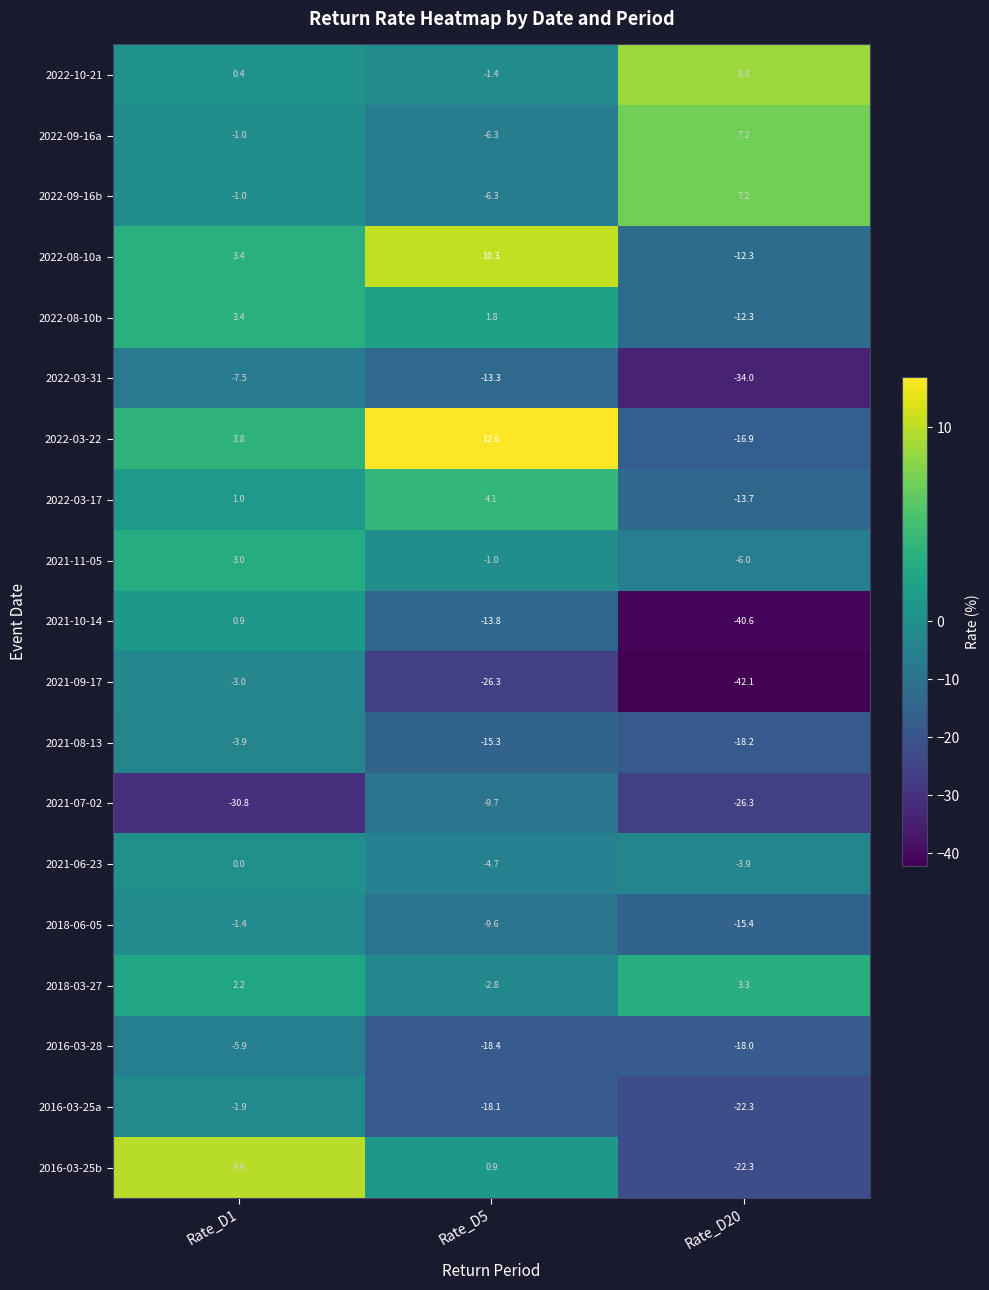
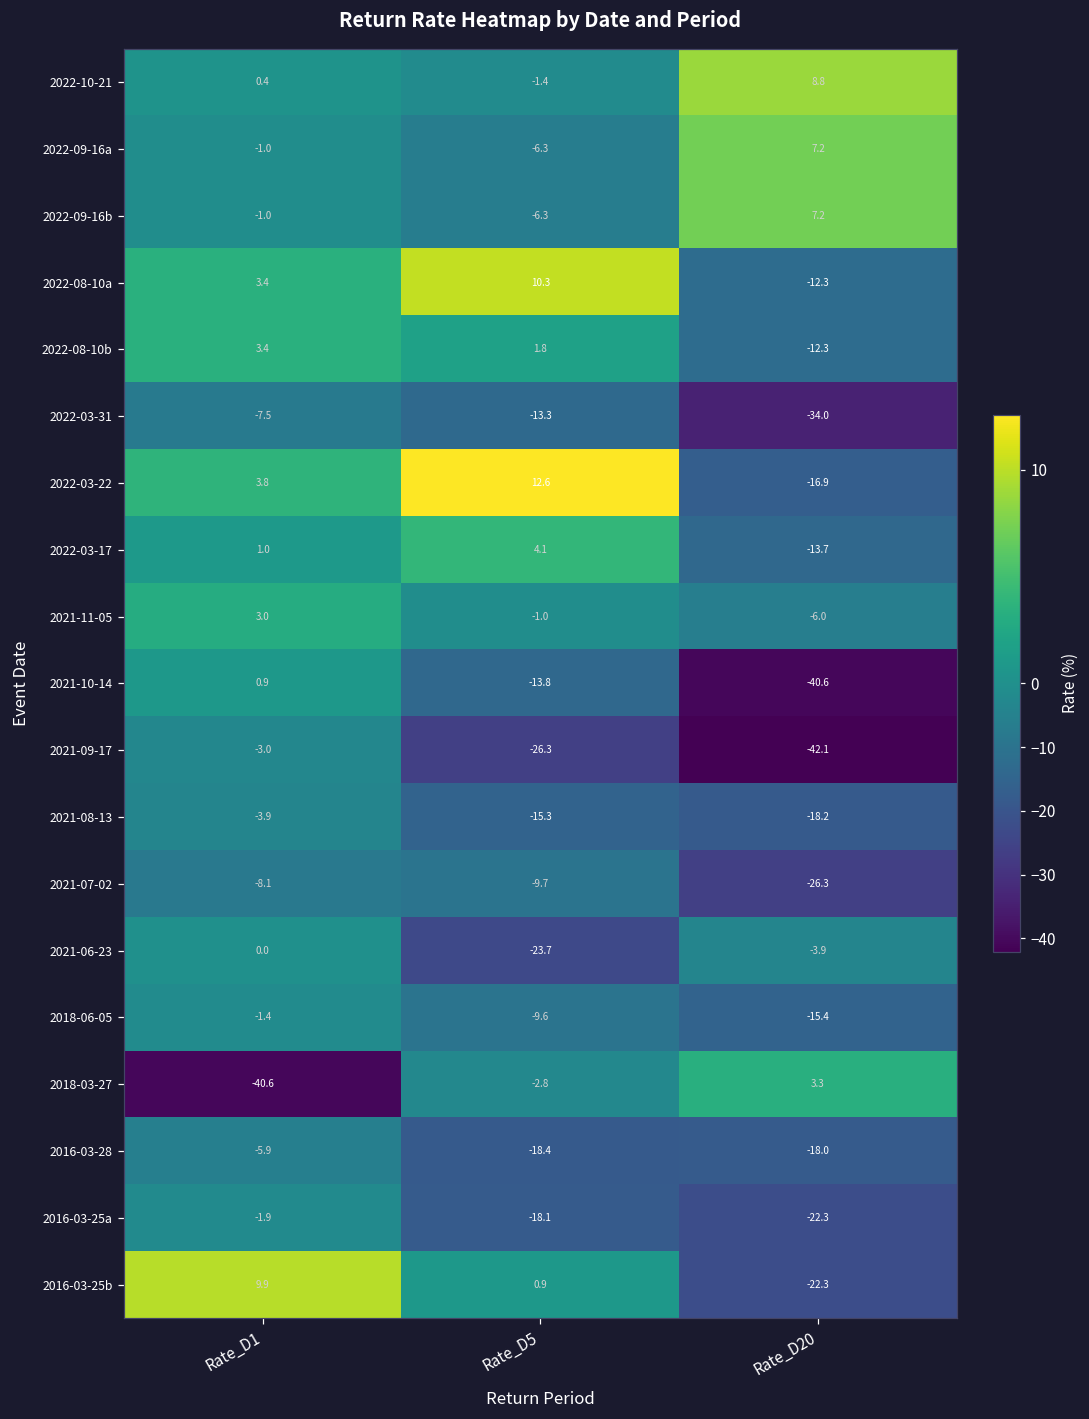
2021-07-02, Rate_D1: -30.8 -> -8.1
2021-06-23, Rate_D5: -4.7 -> -23.7
2018-03-27, Rate_D1: 2.2 -> -40.6
